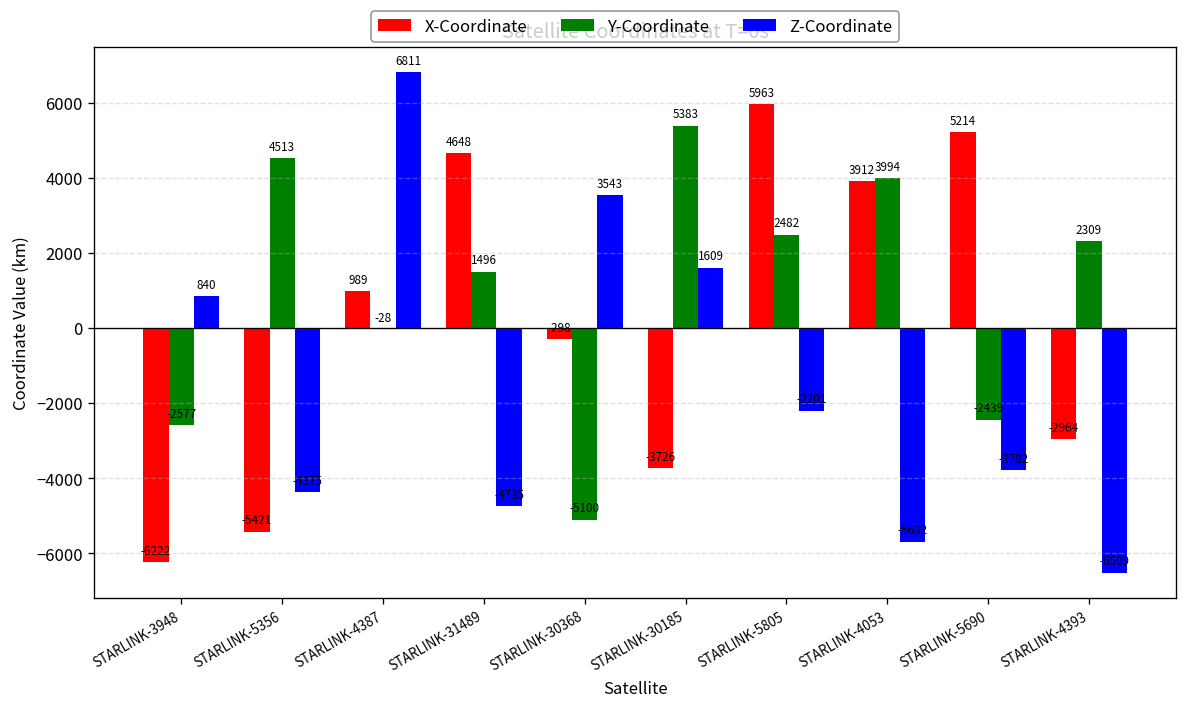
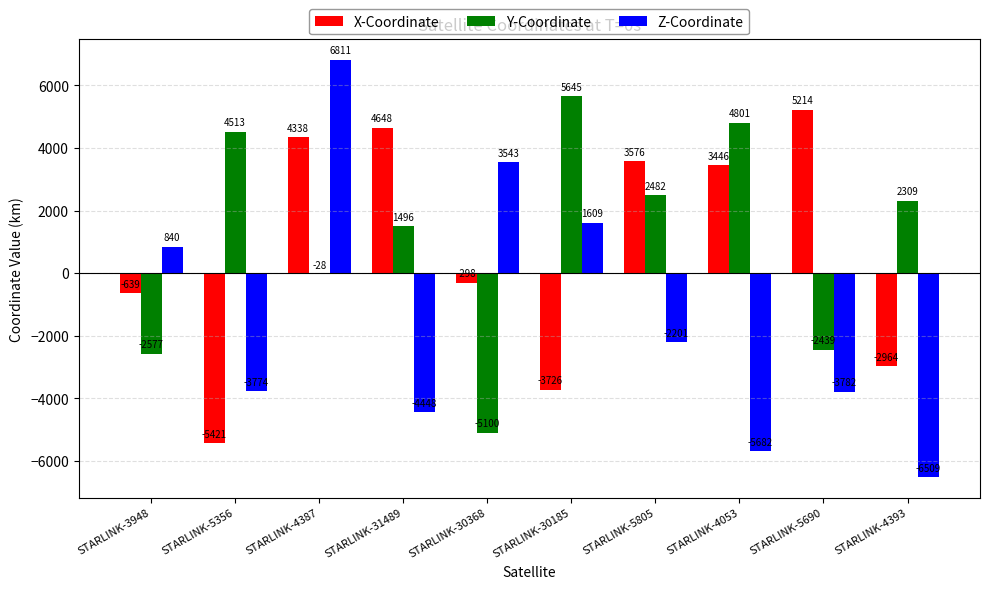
X-Coordinate, STARLINK-3948: -6222 -> -639
Z-Coordinate, STARLINK-5356: -4375 -> -3774
X-Coordinate, STARLINK-4387: 989 -> 4338
Z-Coordinate, STARLINK-31489: -4735 -> -4448
Y-Coordinate, STARLINK-30185: 5383 -> 5645
X-Coordinate, STARLINK-5805: 5963 -> 3576
X-Coordinate, STARLINK-4053: 3912 -> 3446
Y-Coordinate, STARLINK-4053: 3994 -> 4801
